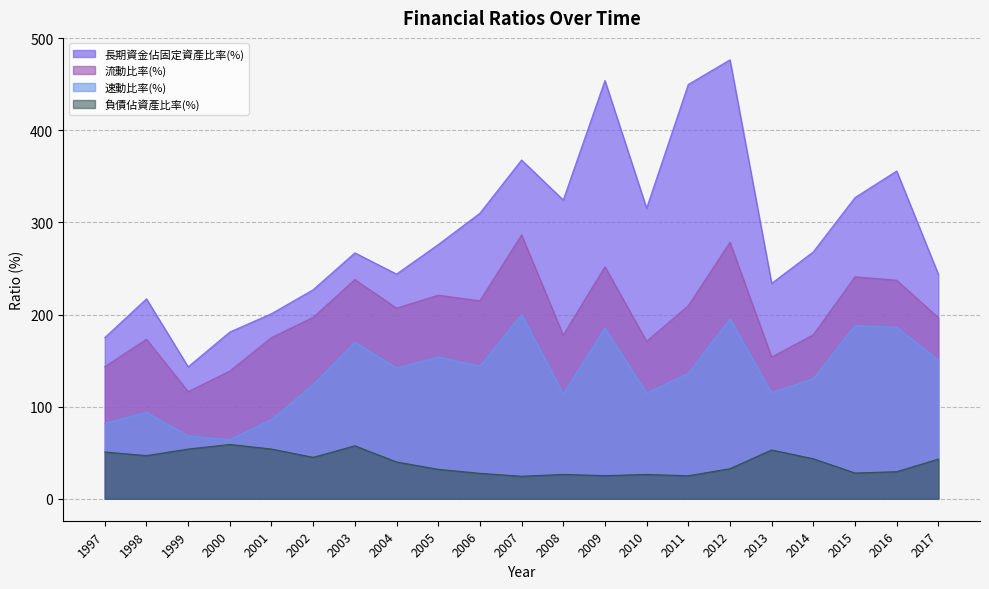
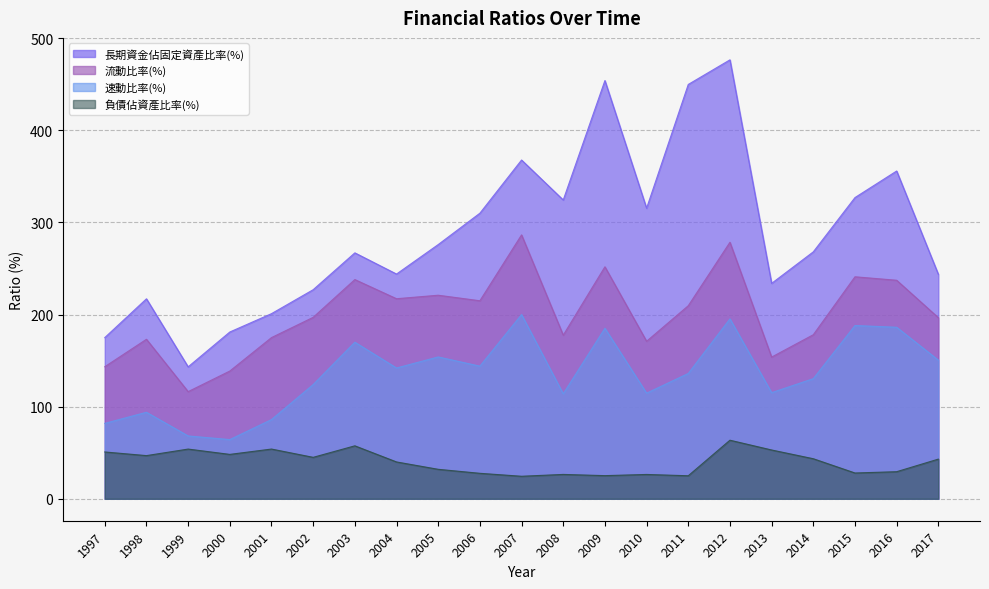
負債佔資產比率(%), 2000: 60 -> 50
流動比率(%), 2004: 210 -> 220
負債佔資產比率(%), 2012: 30 -> 60
